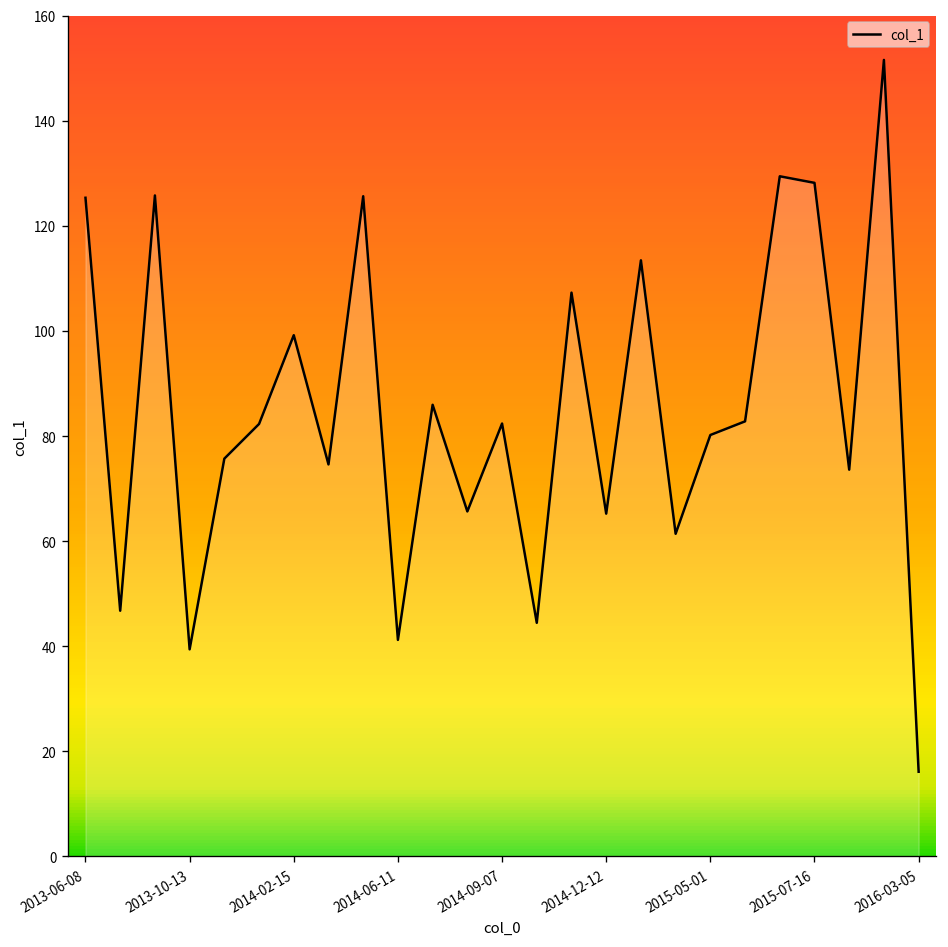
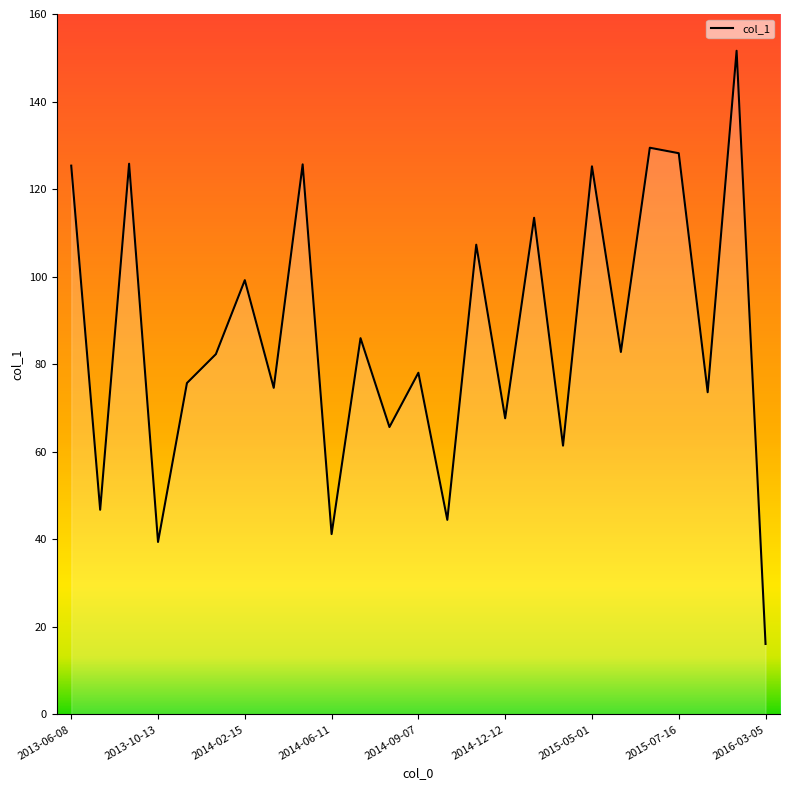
2014-09-07: 82 -> 78
2014-12-12: 65 -> 68
2015-05-01: 80 -> 125
